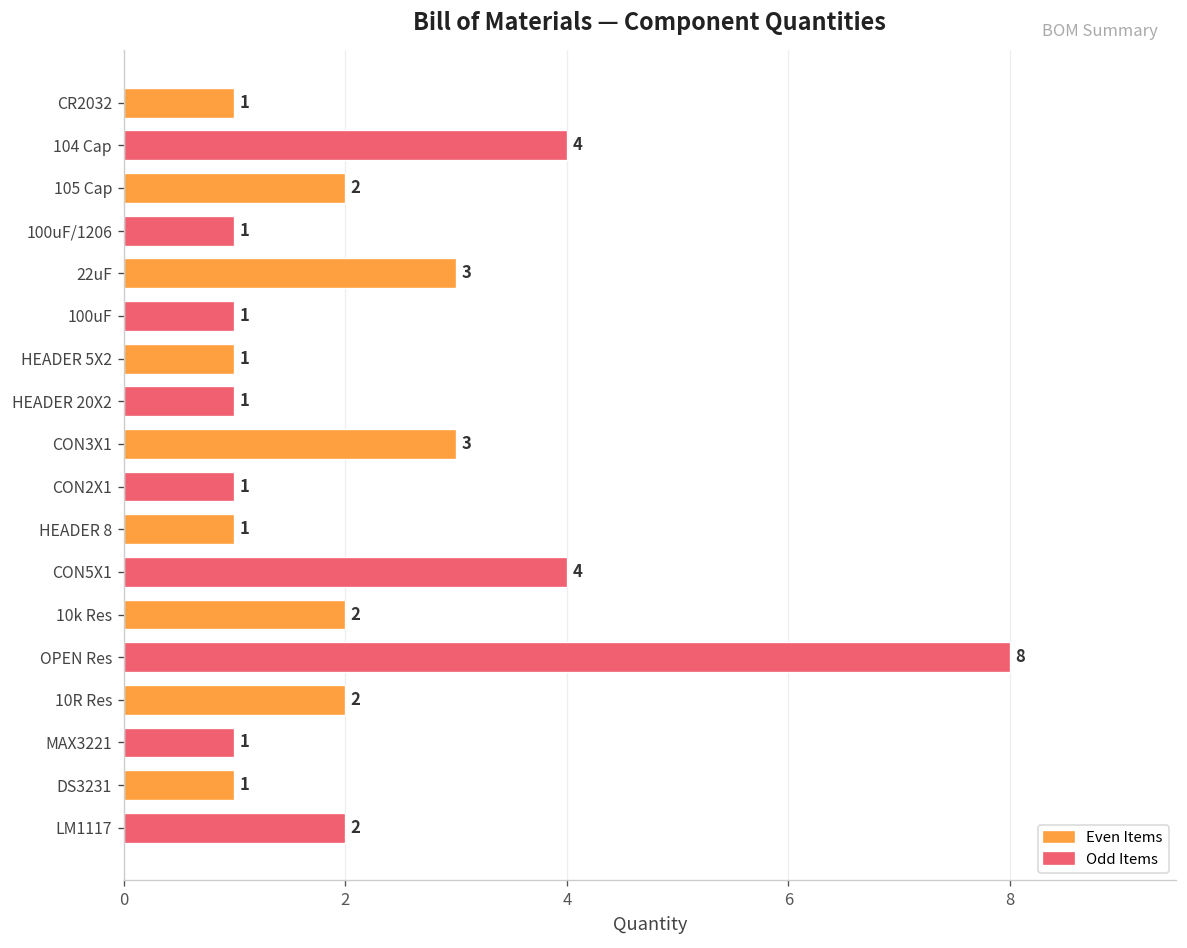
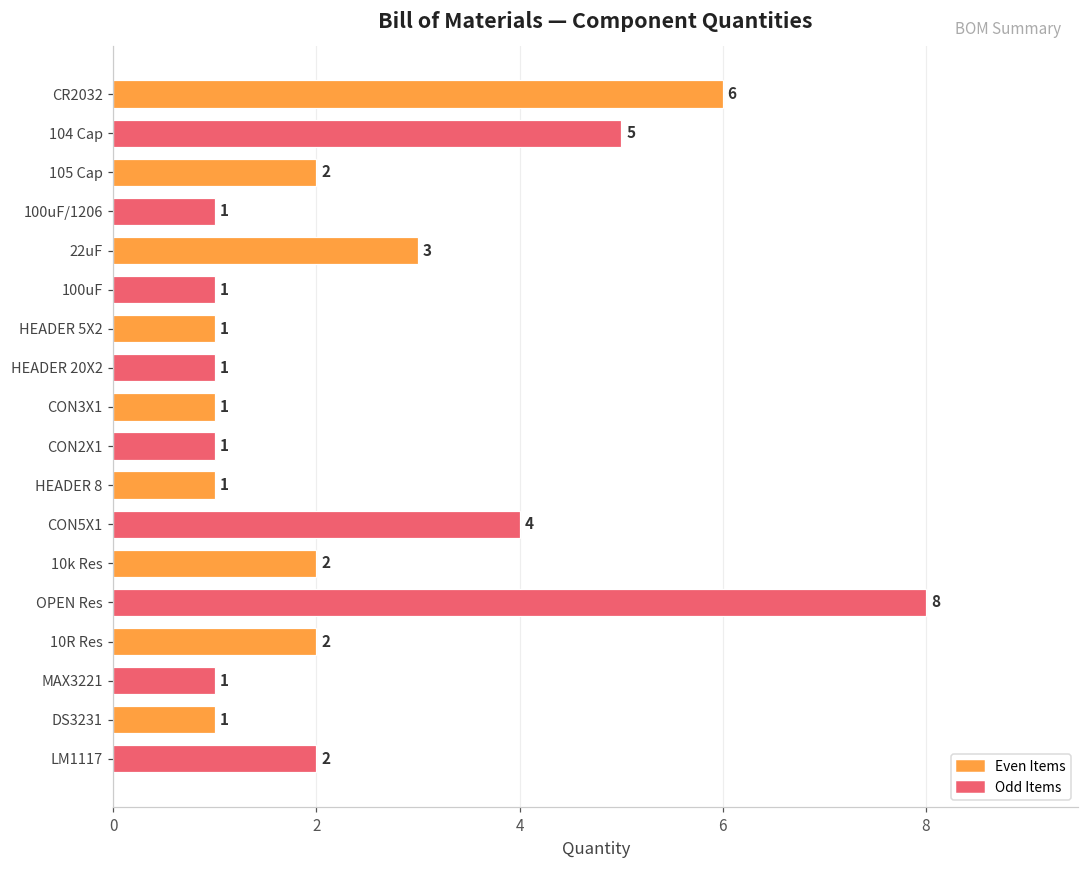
CR2032: 1 -> 6
104 Cap: 4 -> 5
CON3X1: 3 -> 1
